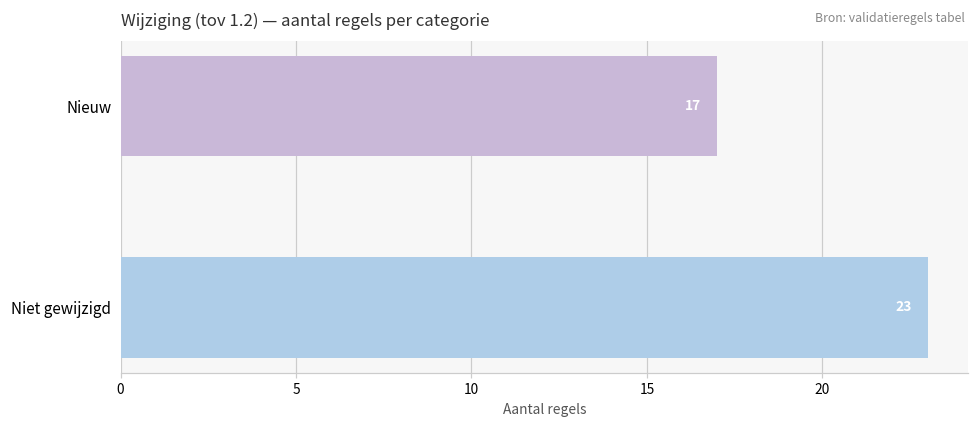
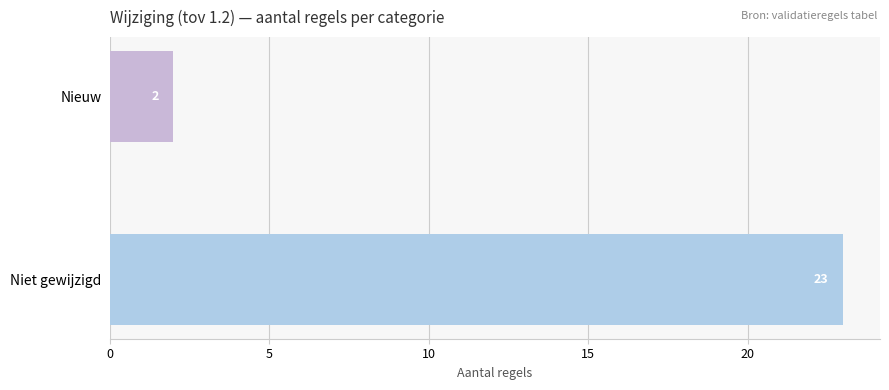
Nieuw: 17 -> 2
